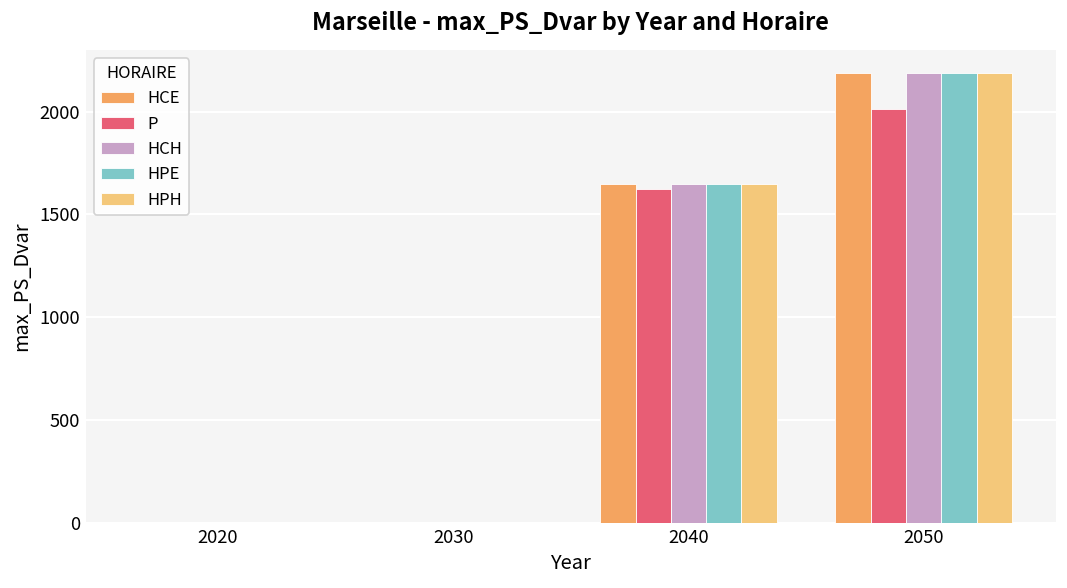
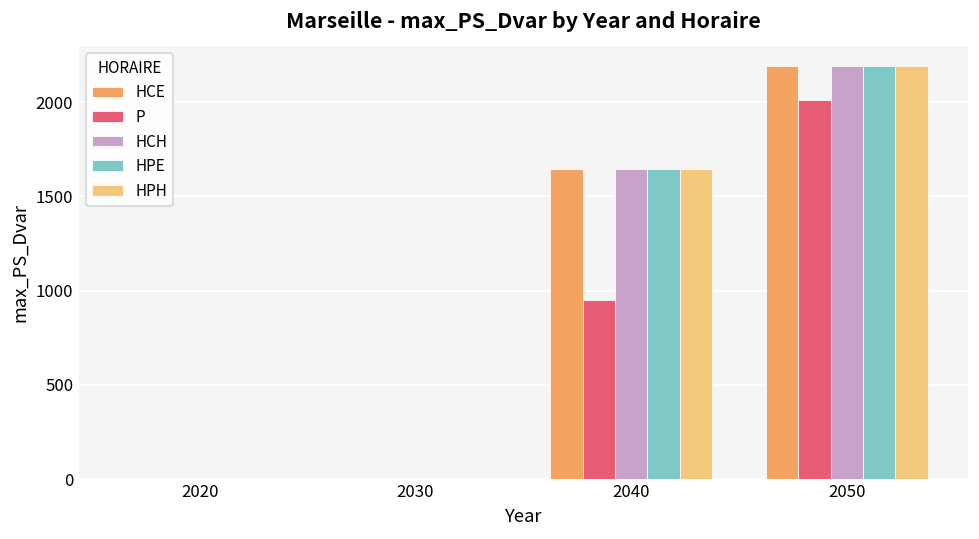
P, 2040: 1620 -> 950
